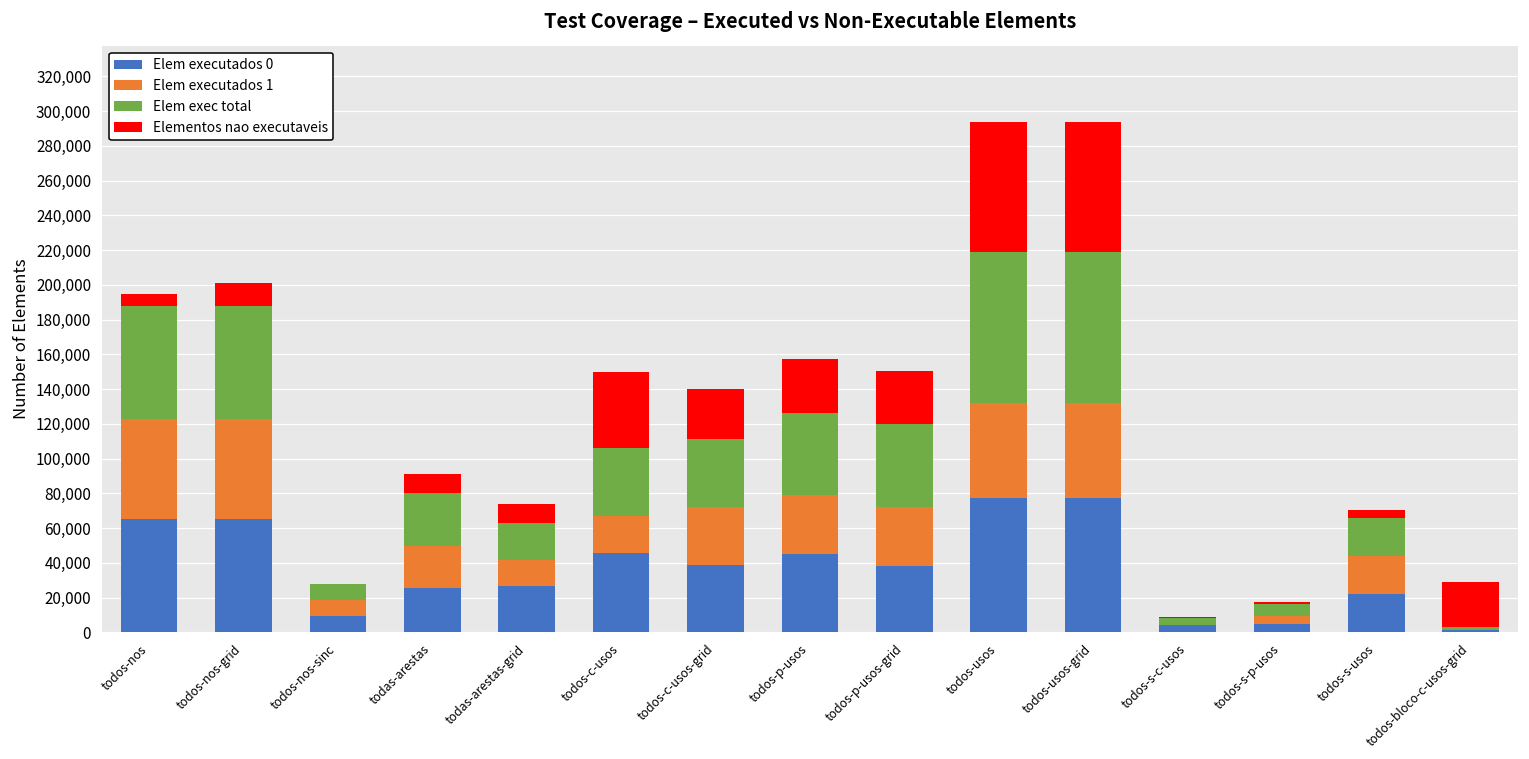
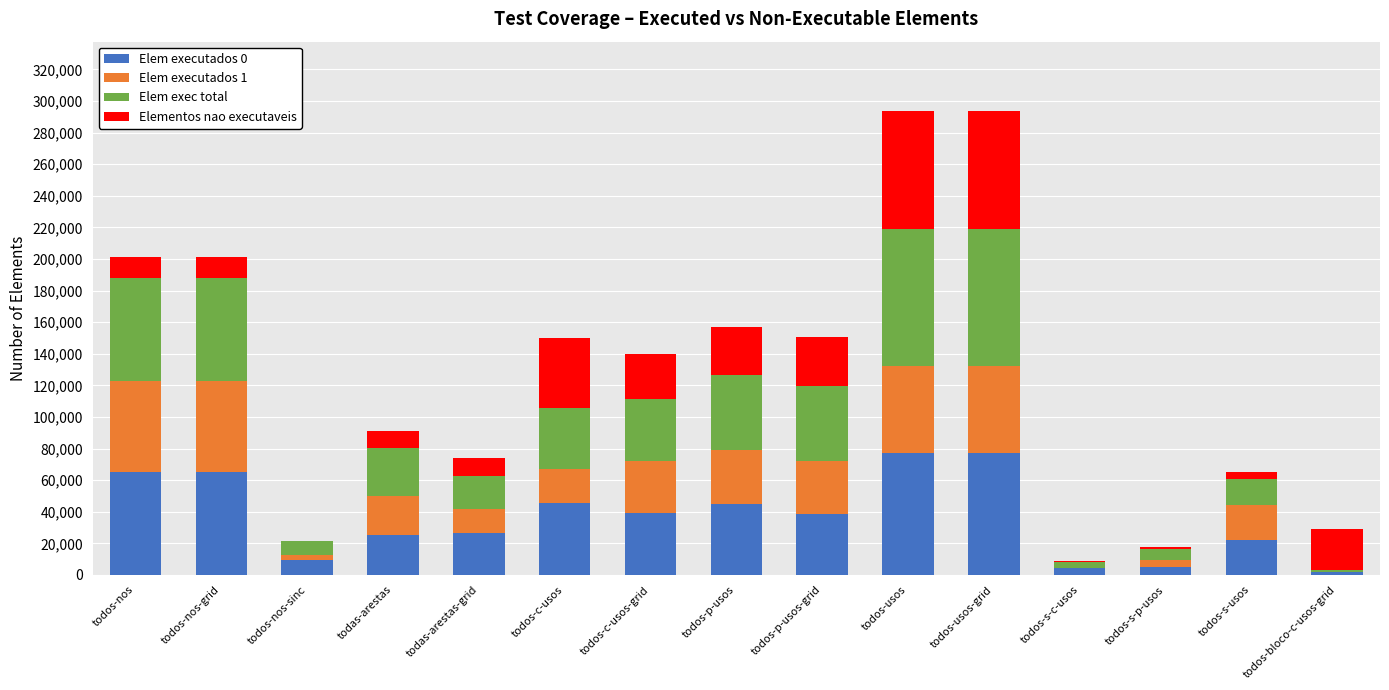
Elementos nao executaveis, todos-nos: 7,000 -> 13,000
Elem executados 1, todos-nos-sinc: 9,000 -> 3,000
Elem exec total, todos-s-usos: 22,000 -> 17,000
